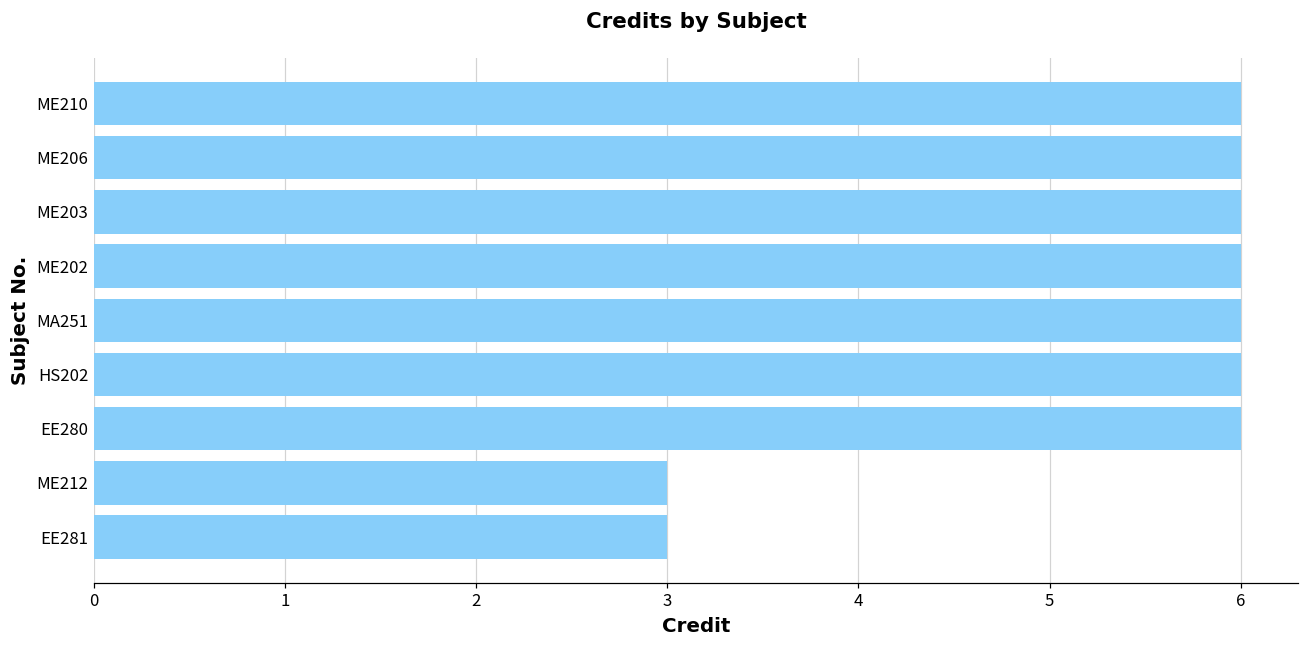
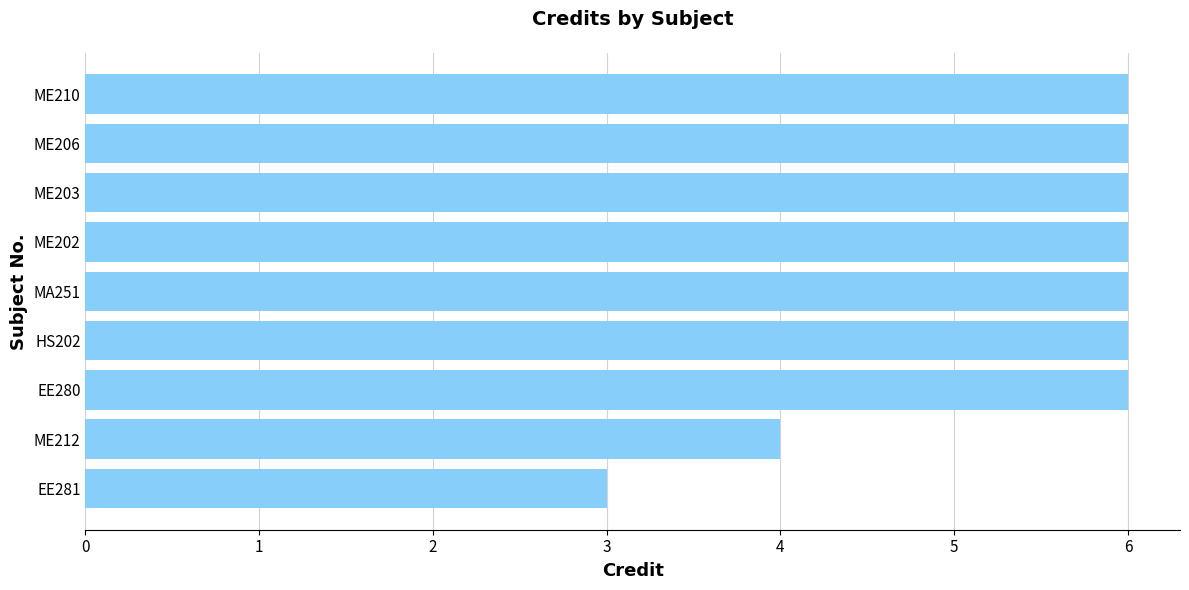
ME212: 3 -> 4
